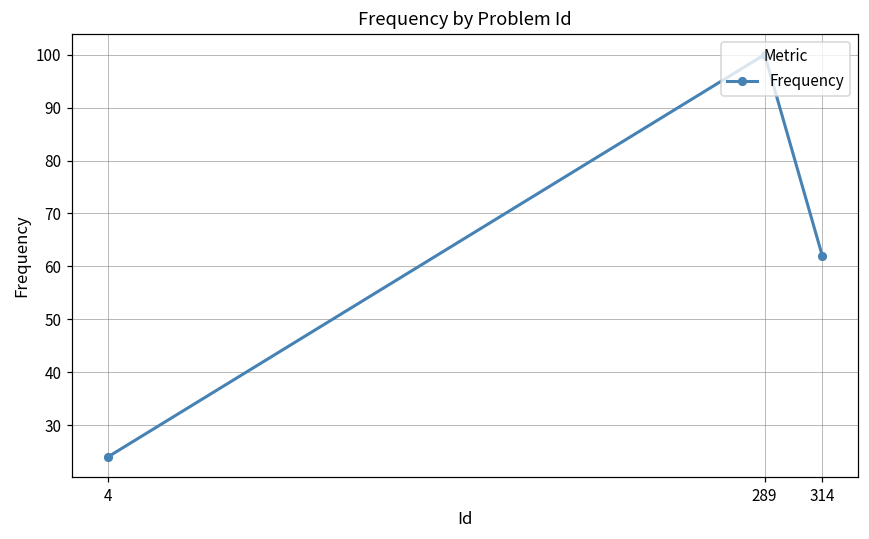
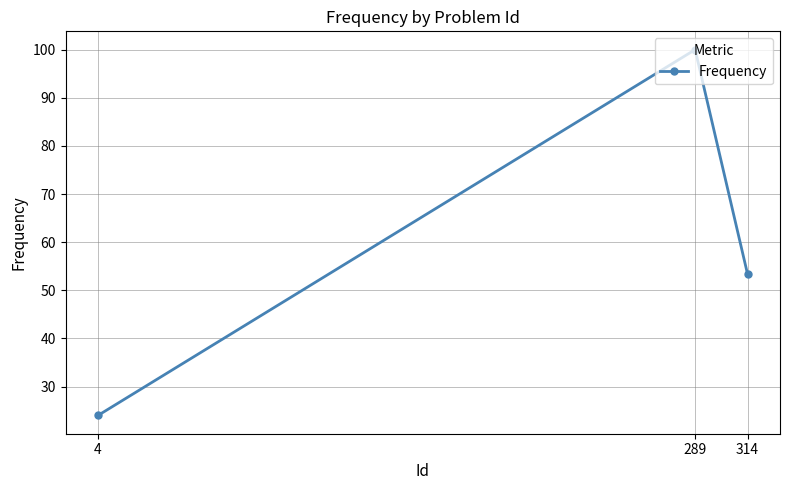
314: 62 -> 53
